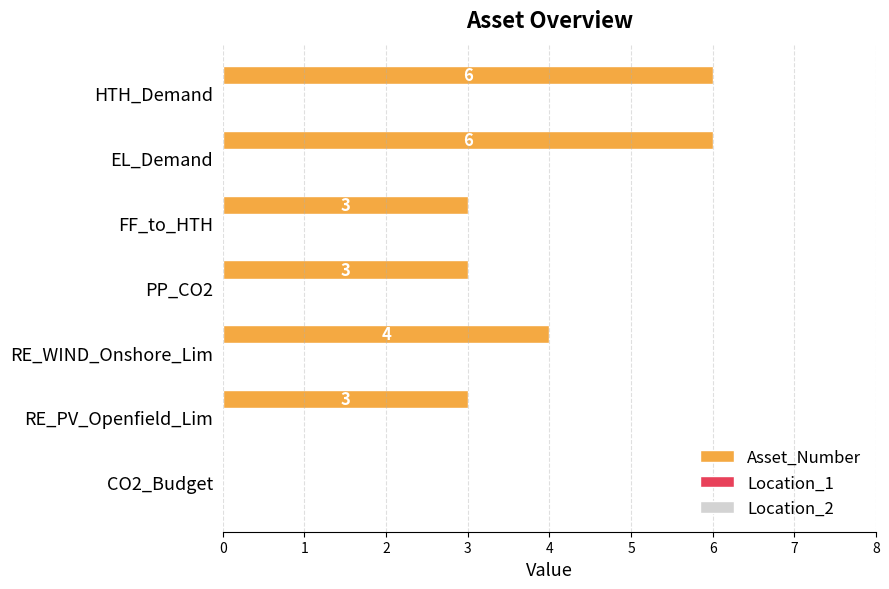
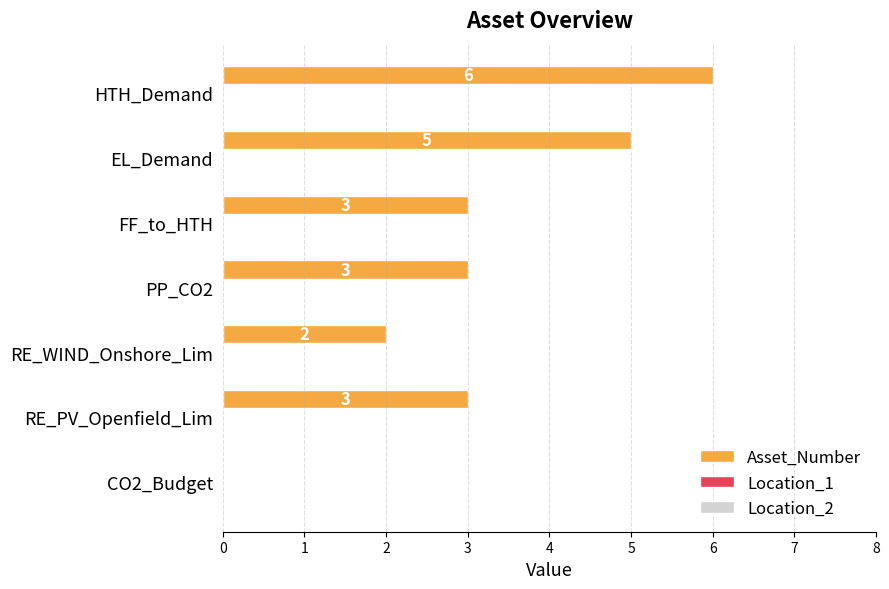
Asset_Number, EL_Demand: 6 -> 5
Asset_Number, RE_WIND_Onshore_Lim: 4 -> 2
